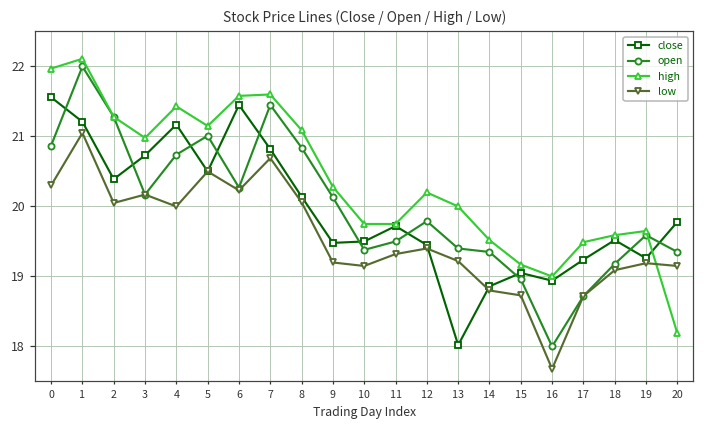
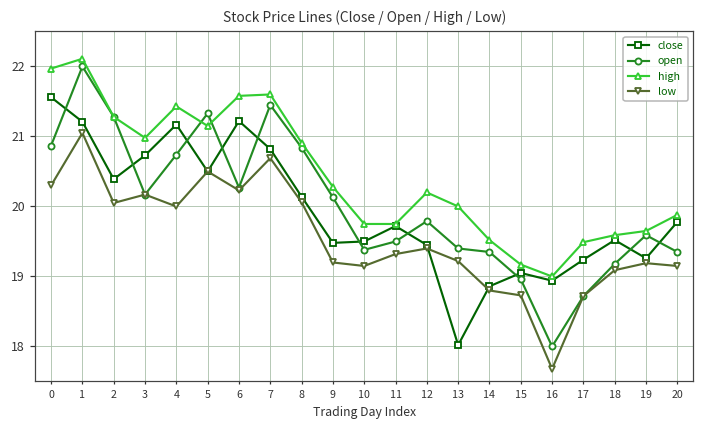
open, 5: 21.0 -> 21.3
close, 6: 21.5 -> 21.2
high, 8: 21.1 -> 20.9
high, 20: 18.2 -> 19.9
